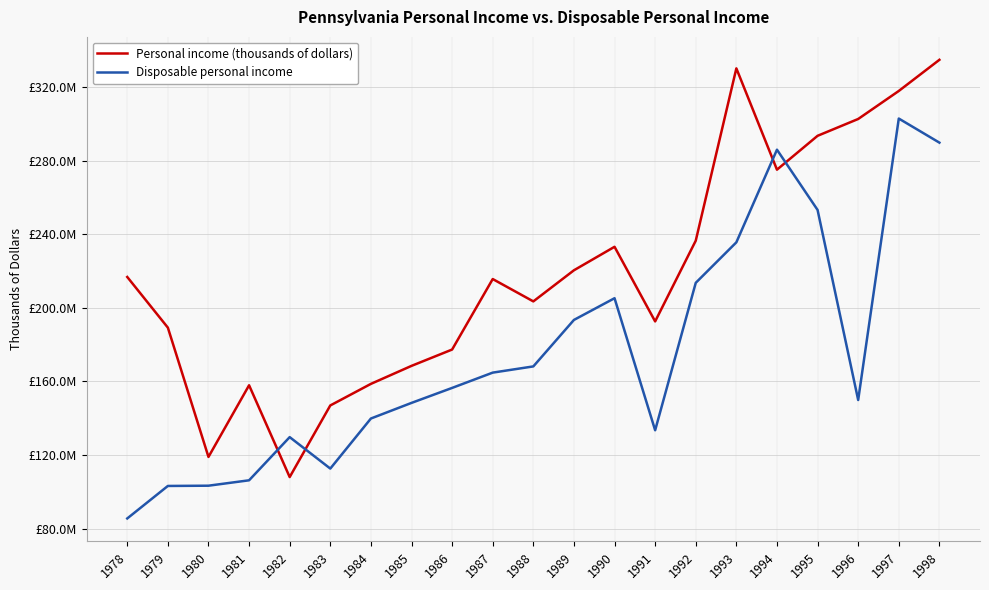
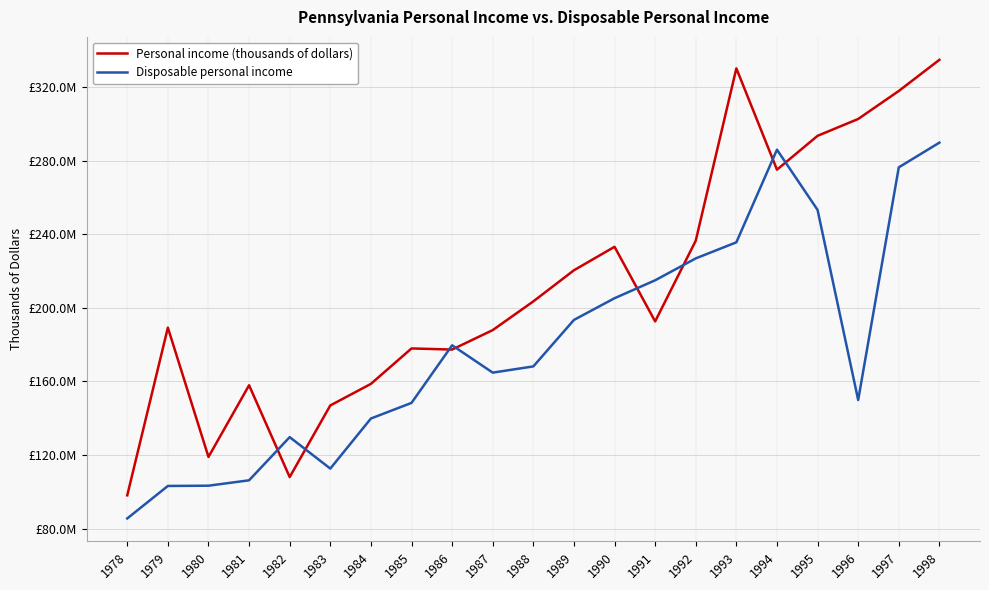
Personal income (thousands of dollars), 1978: £217000000 -> £98000000
Personal income (thousands of dollars), 1985: £168000000 -> £178000000
Disposable personal income, 1986: £156000000 -> £180000000
Personal income (thousands of dollars), 1987: £216000000 -> £188000000
Disposable personal income, 1991: £133000000 -> £215000000
Disposable personal income, 1992: £214000000 -> £227000000
Disposable personal income, 1997: £303000000 -> £276000000
